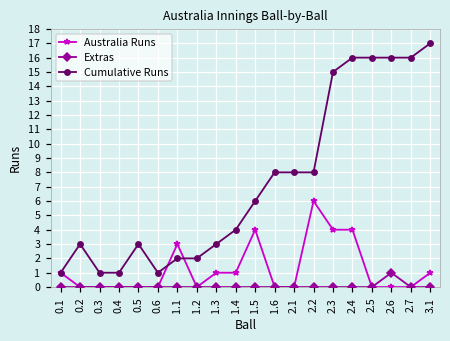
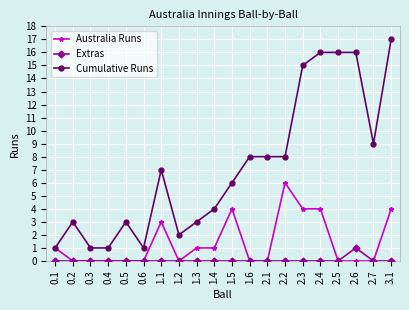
Cumulative Runs, 1.1: 2 -> 7
Cumulative Runs, 2.7: 16 -> 9
Australia Runs, 3.1: 1 -> 4
